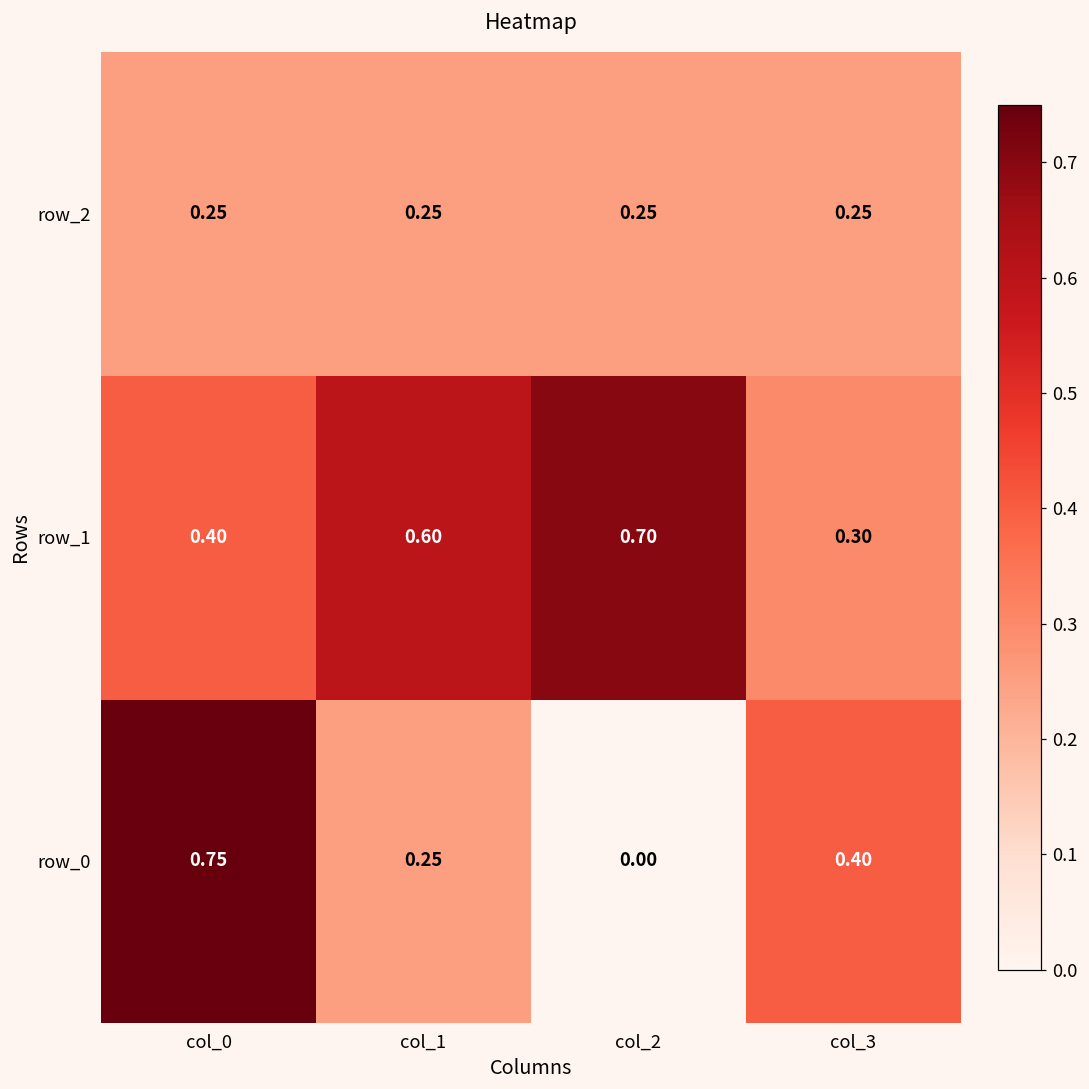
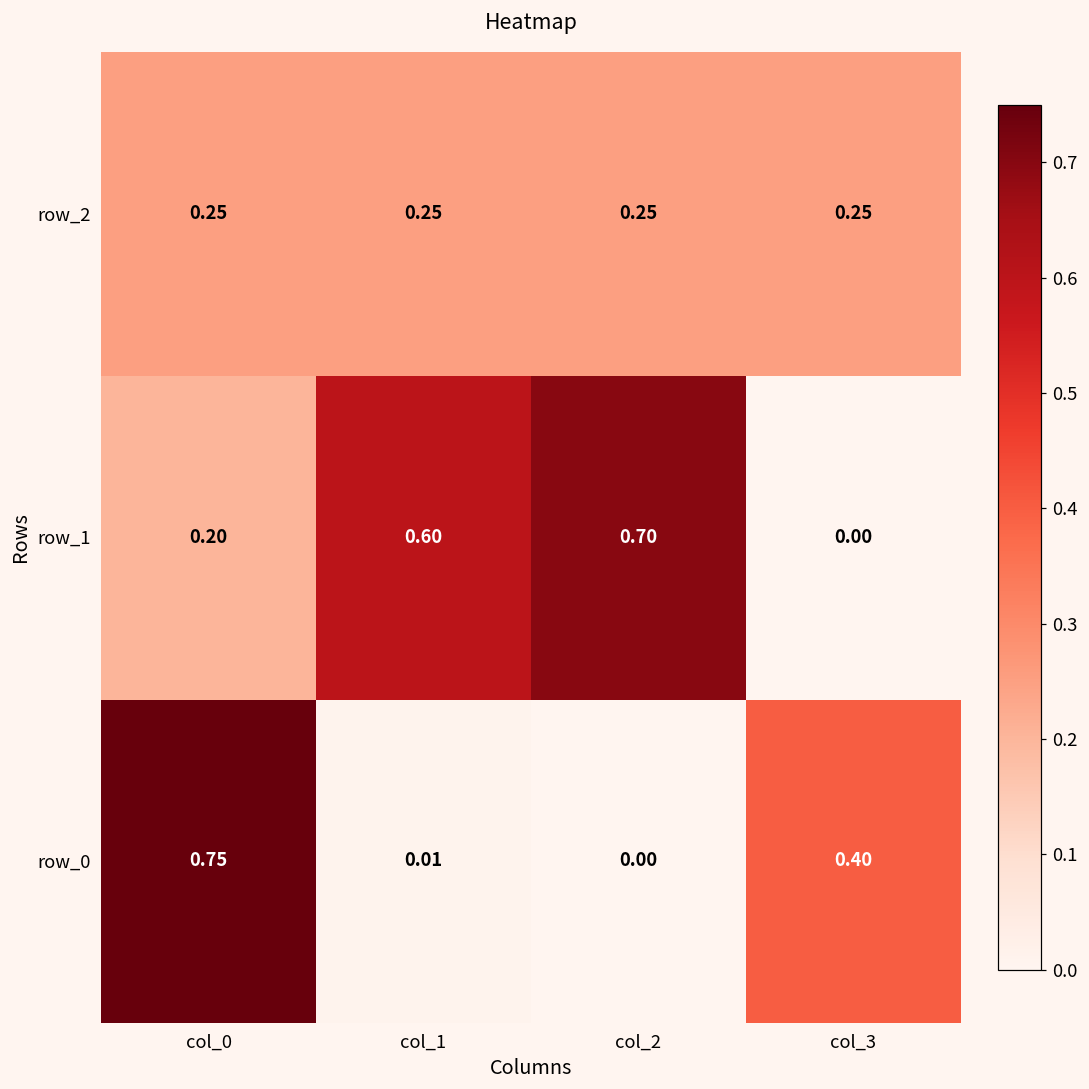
row_1, col_0: 0.40 -> 0.20
row_1, col_3: 0.30 -> 0.00
row_0, col_1: 0.25 -> 0.01
